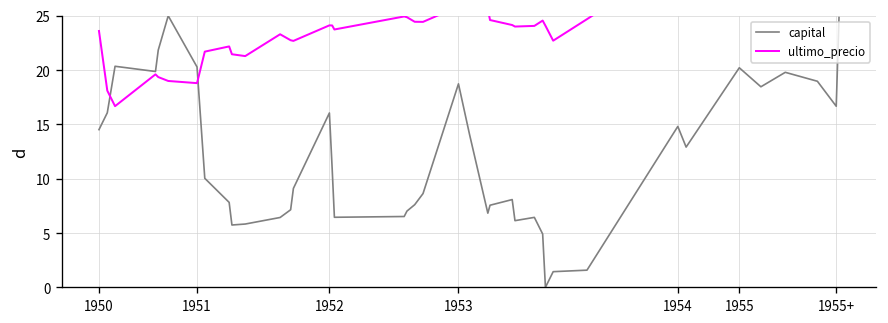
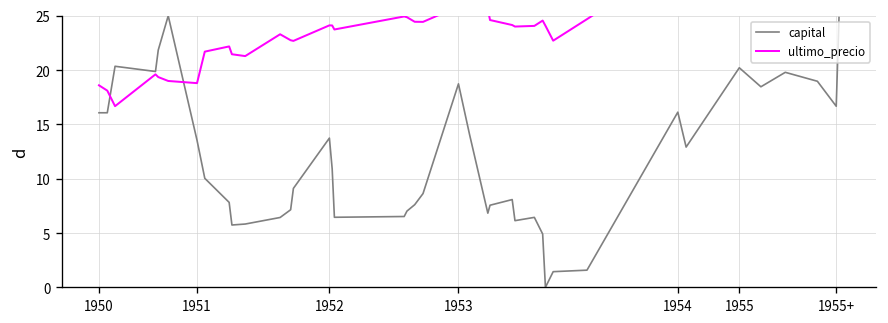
capital, 1950: 15 -> 16
ultimo_precio, 1950: 24 -> 19
capital, 1951: 20 -> 14
capital, 1952: 16 -> 14
capital, 1954: 15 -> 16
